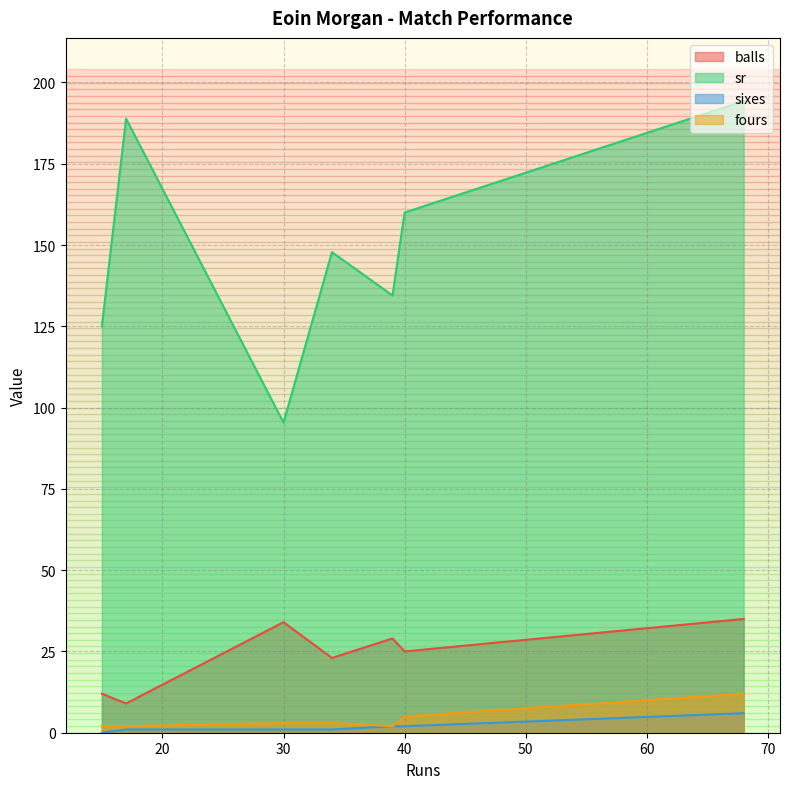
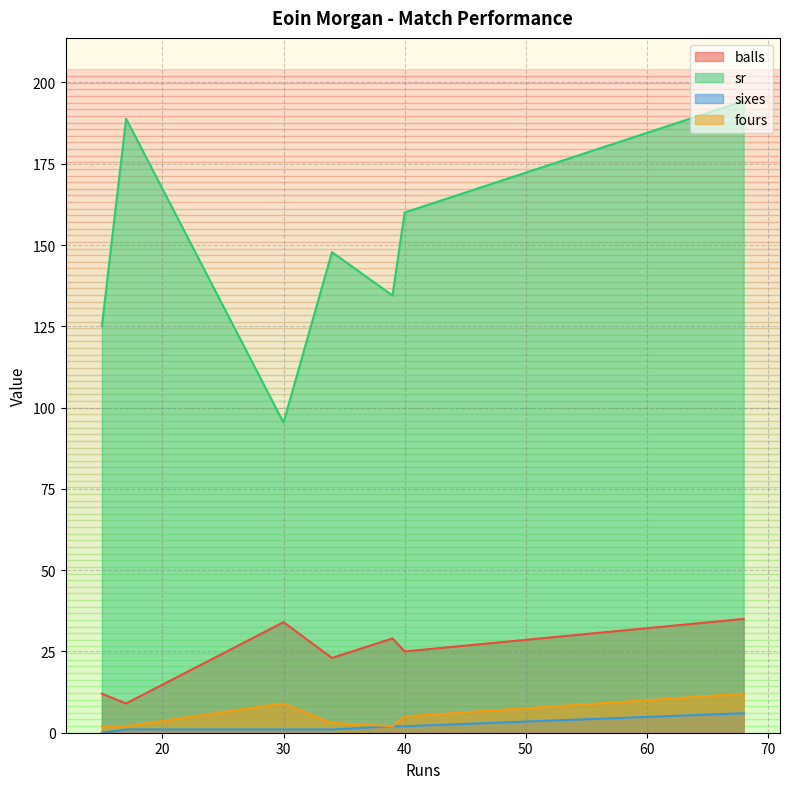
fours, 30: 3 -> 9
